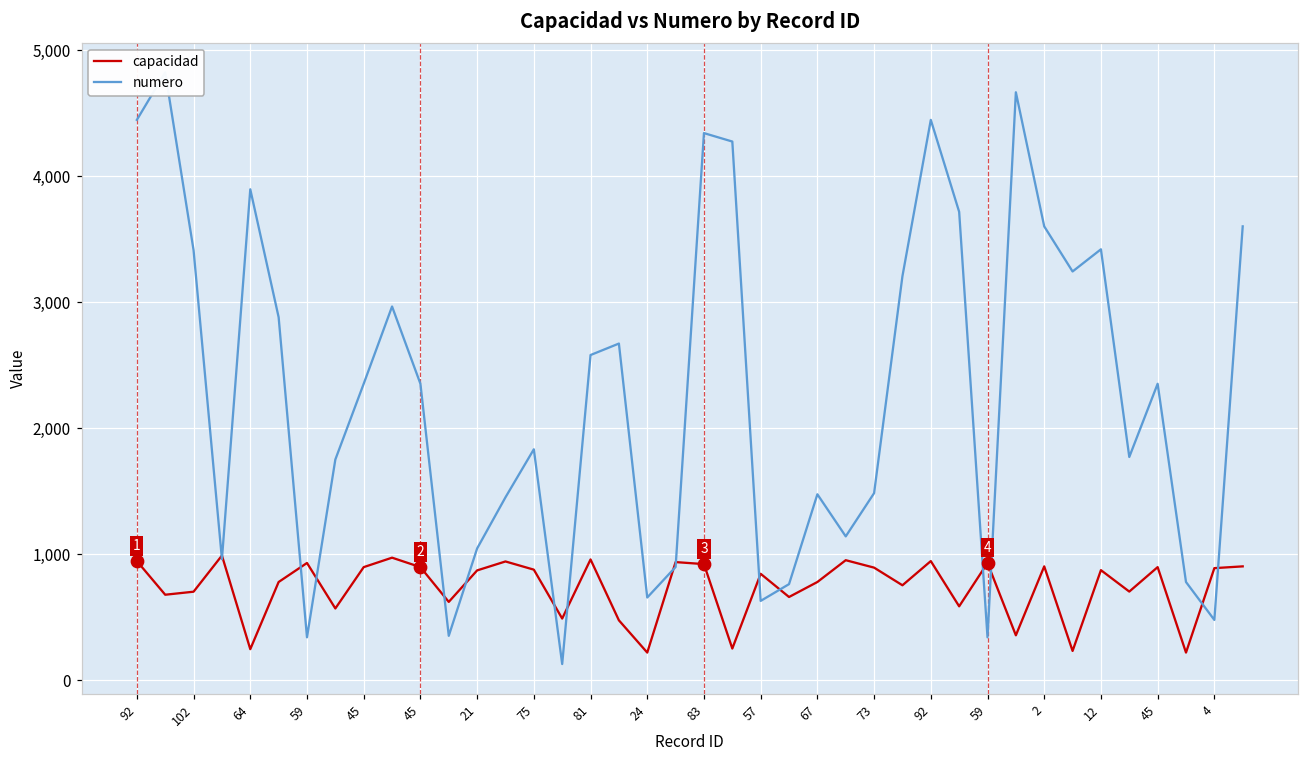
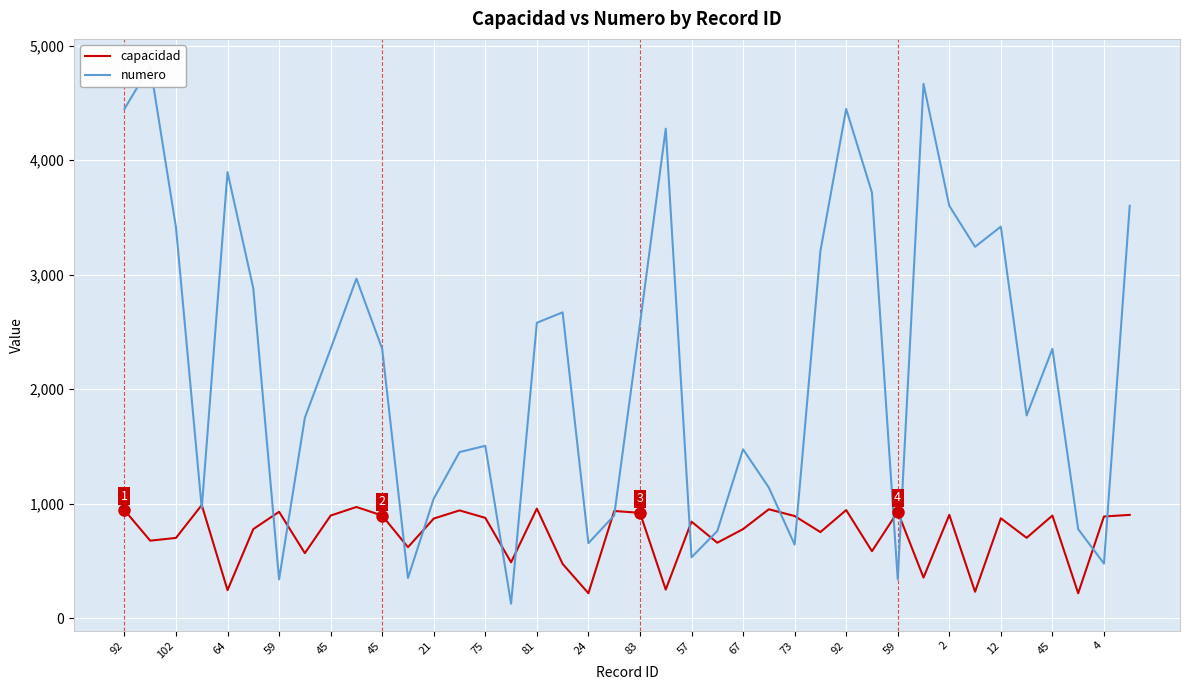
numero, 75: 1,830 -> 1,510
numero, 83: 4,340 -> 2,570
numero, 57: 630 -> 530
numero, 73: 1,480 -> 640
